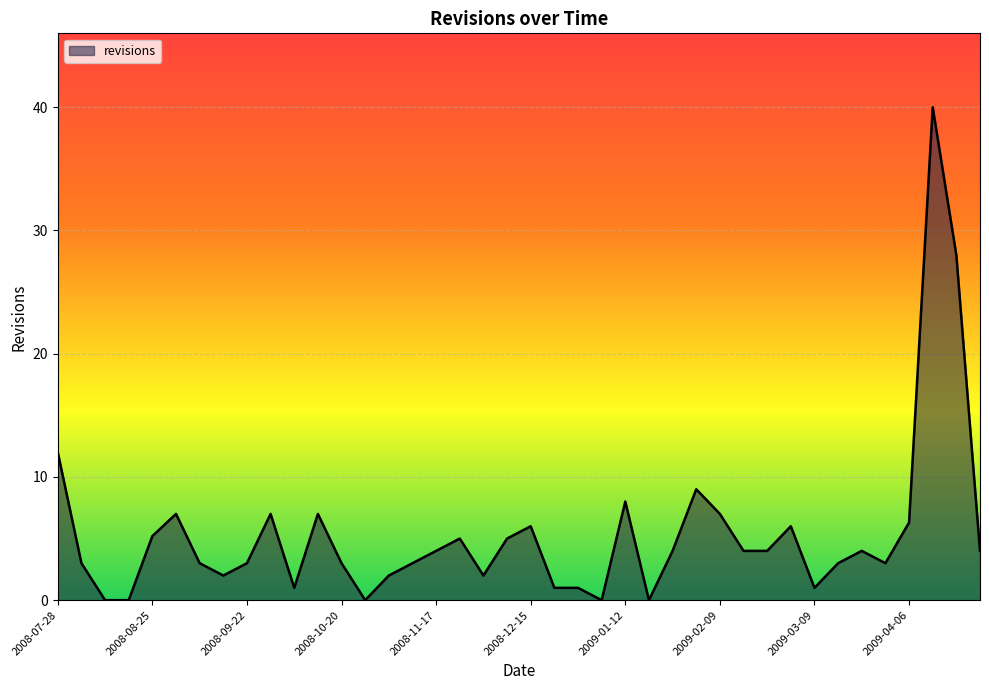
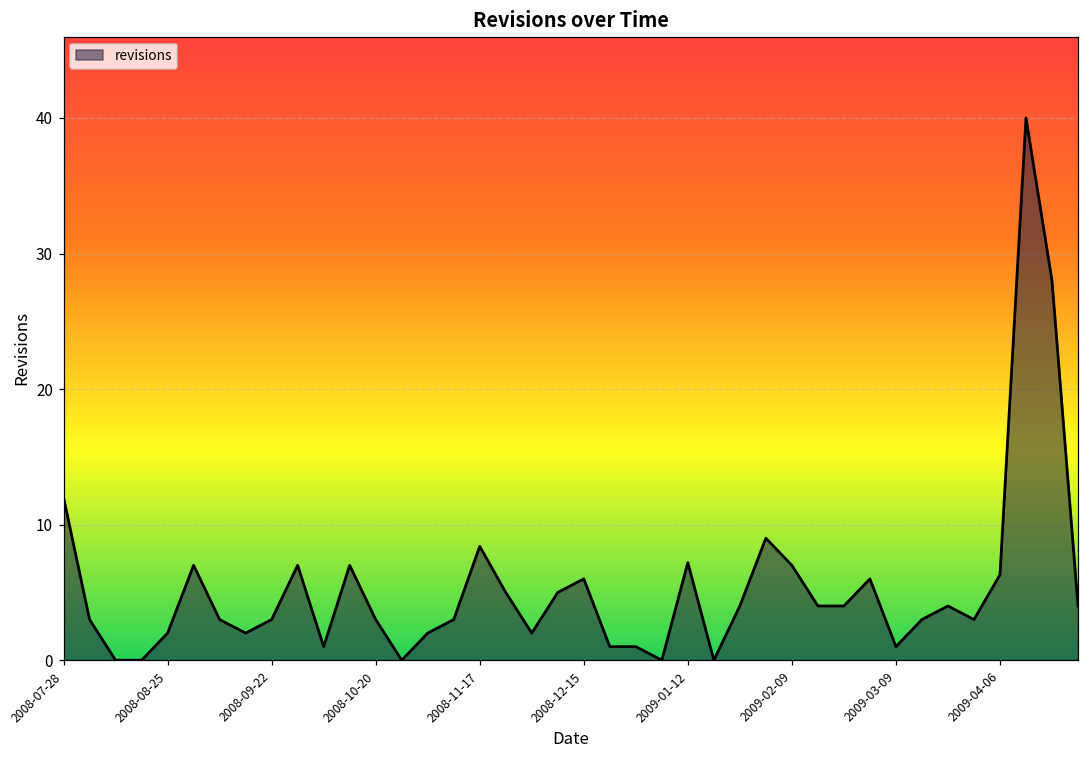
2008-08-25: 5.2 -> 2.0
2008-11-17: 4.0 -> 8.4
2009-01-12: 8.0 -> 7.2
